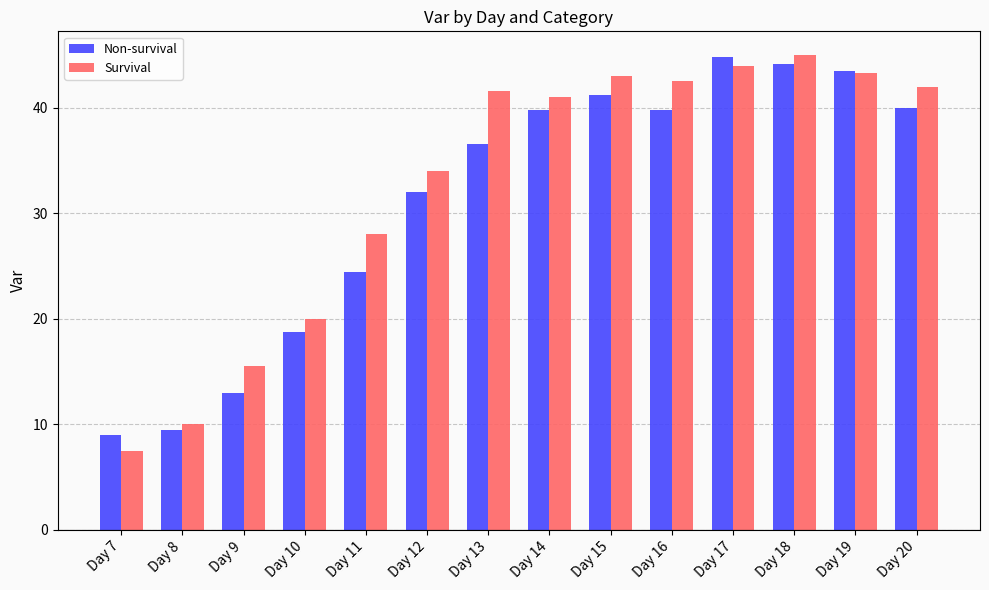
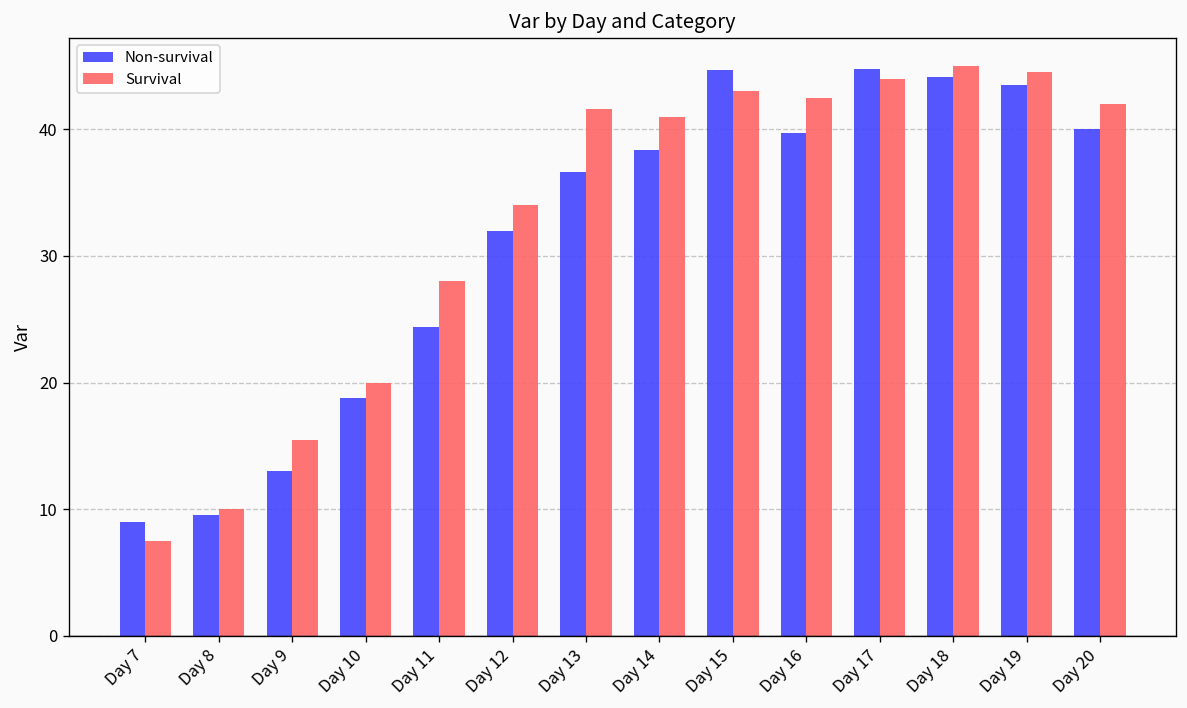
Non-survival, Day 14: 39.8 -> 38.4
Non-survival, Day 15: 41.2 -> 44.7
Survival, Day 19: 43.3 -> 44.5
